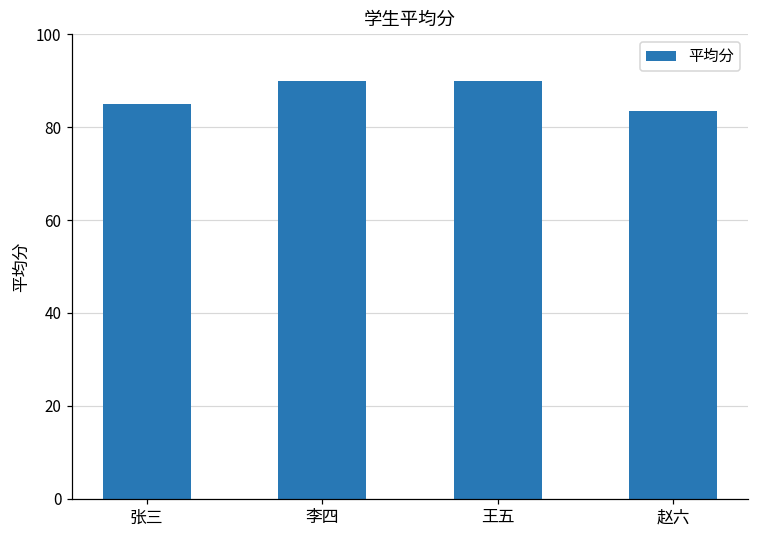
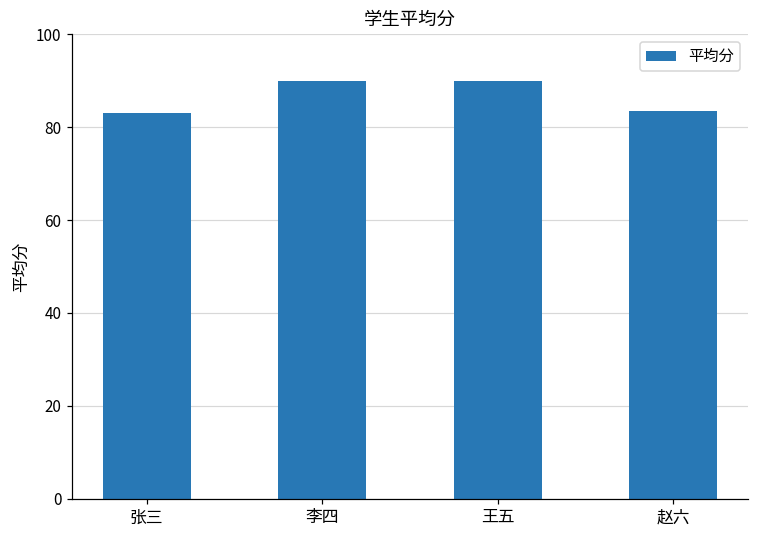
张三: 85 -> 83
